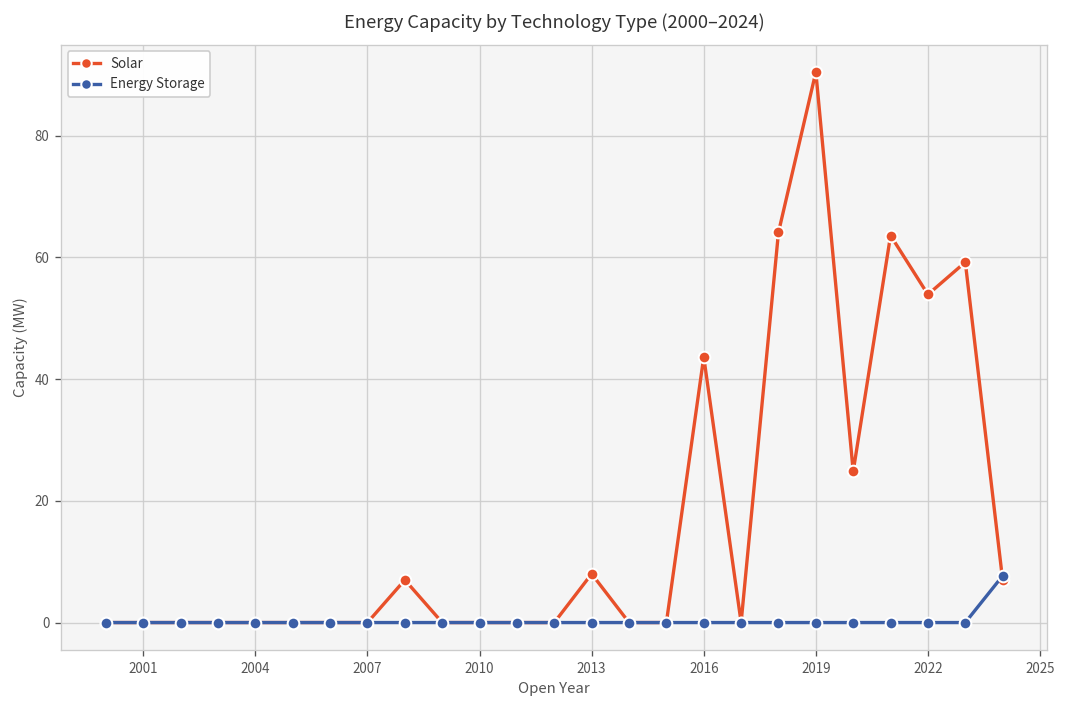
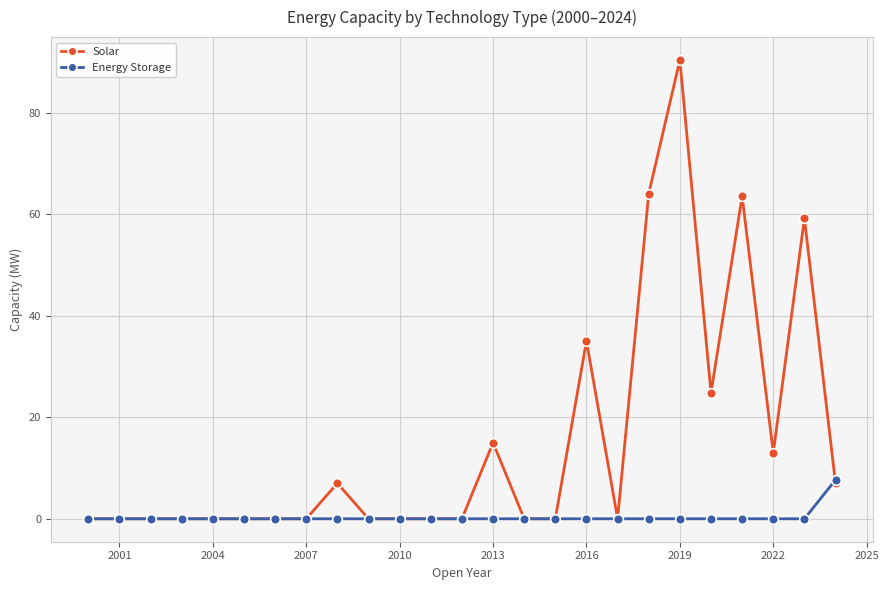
Solar, 2013: 8 -> 15
Solar, 2016: 44 -> 35
Solar, 2022: 54 -> 13
